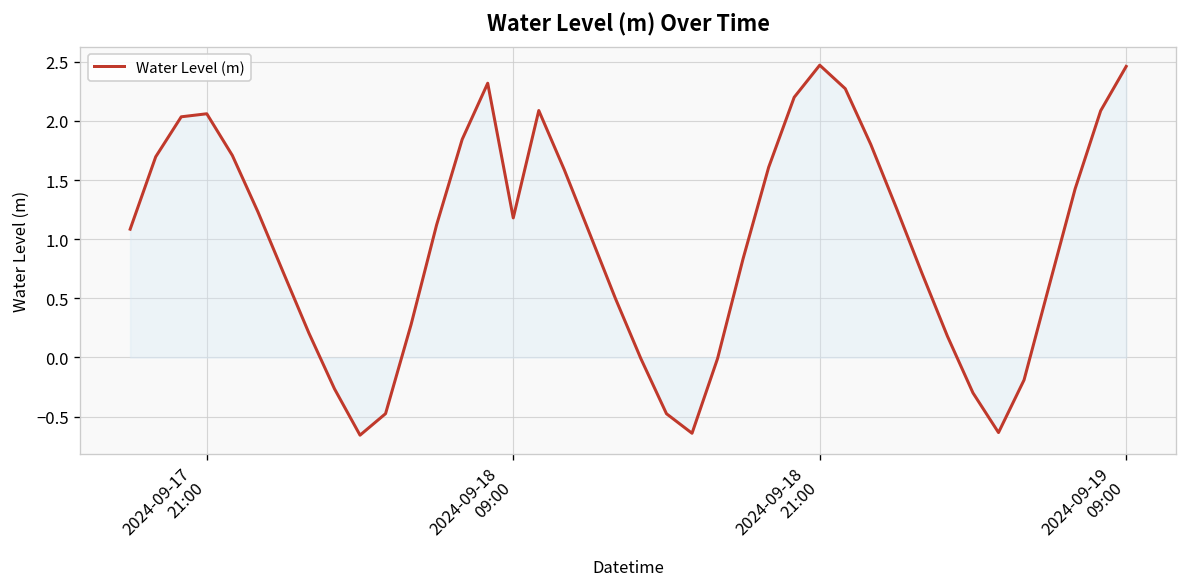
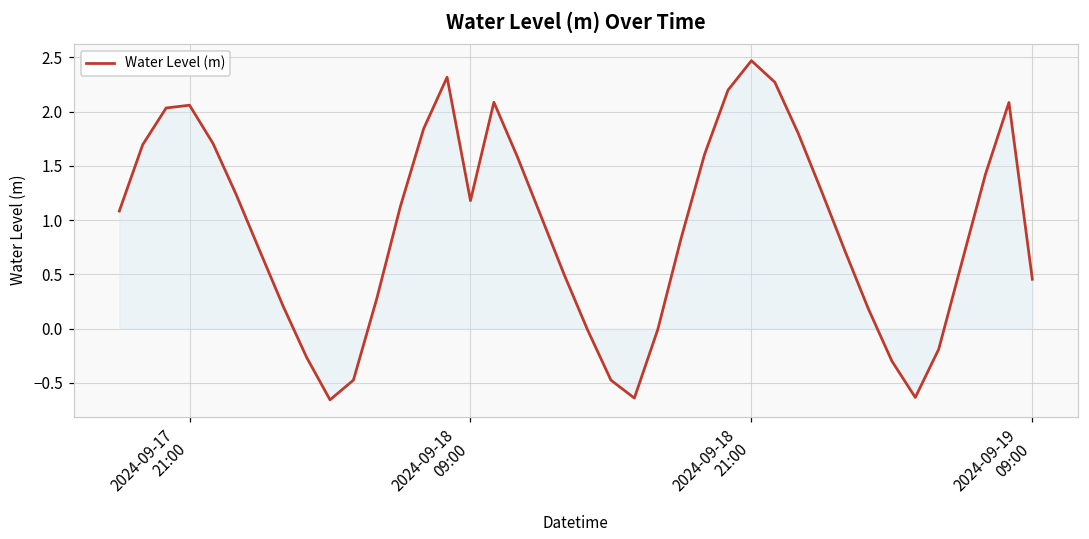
Water Level (m), 2024-09-19 09:00: 2.5 -> 0.5
